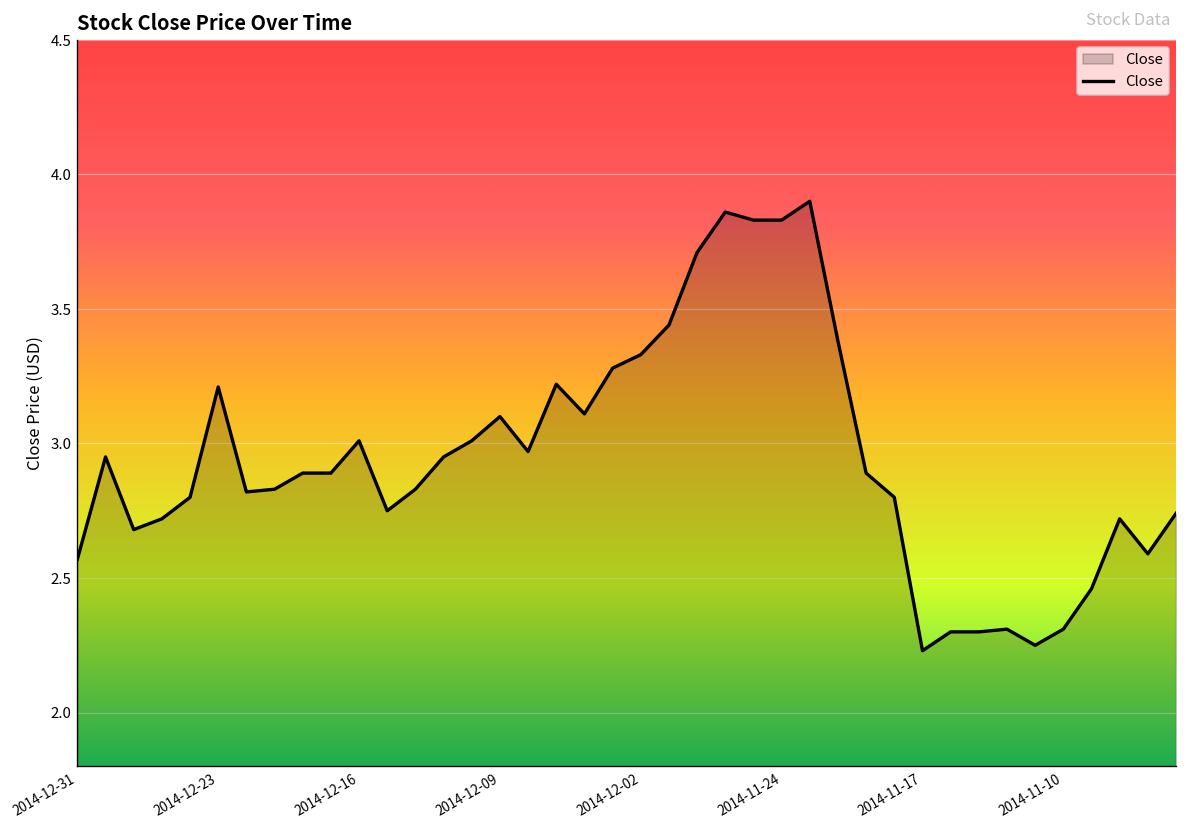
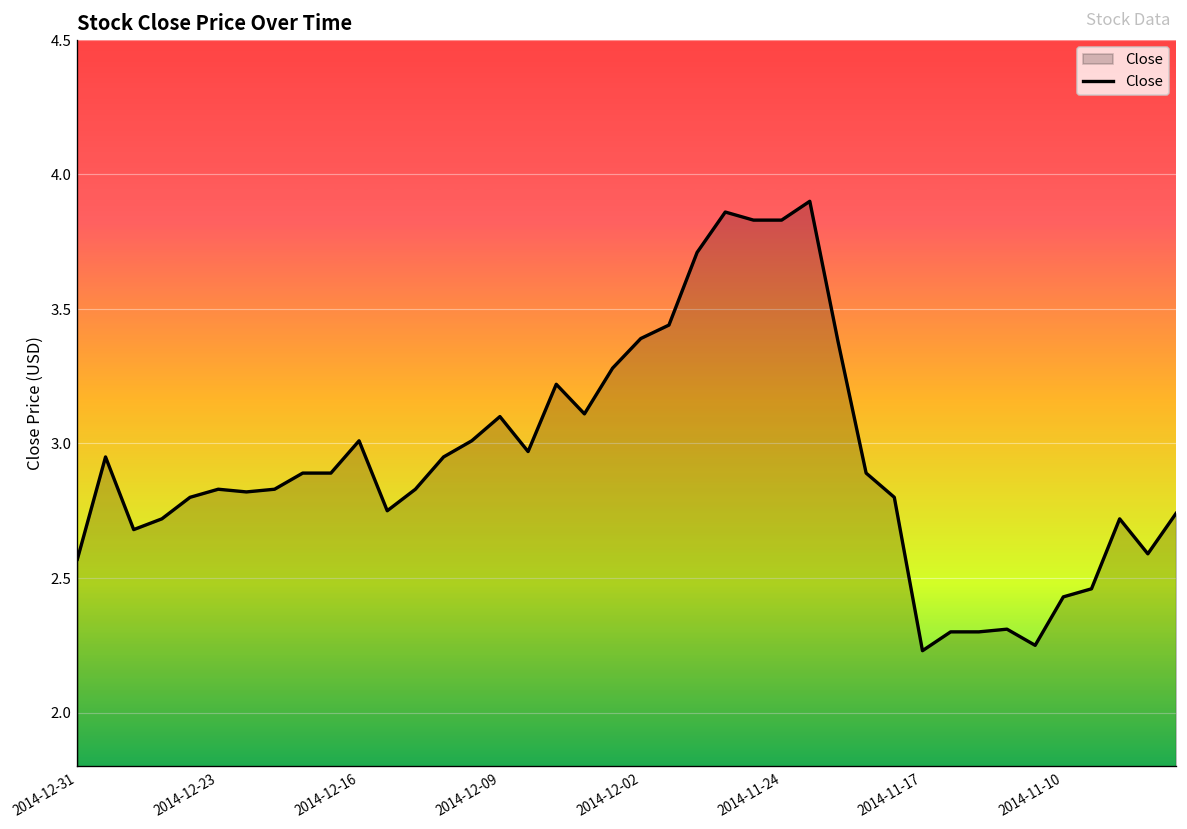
2014-12-23: 3.21 -> 2.83
2014-12-02: 3.33 -> 3.39
2014-11-10: 2.31 -> 2.43
